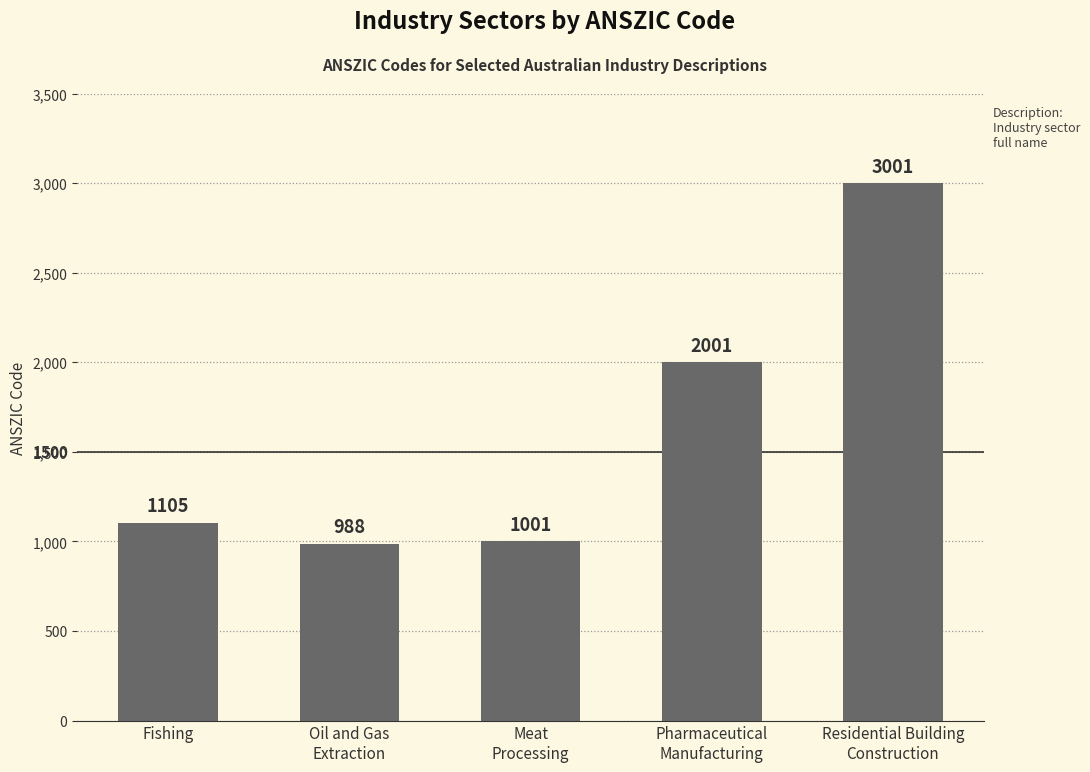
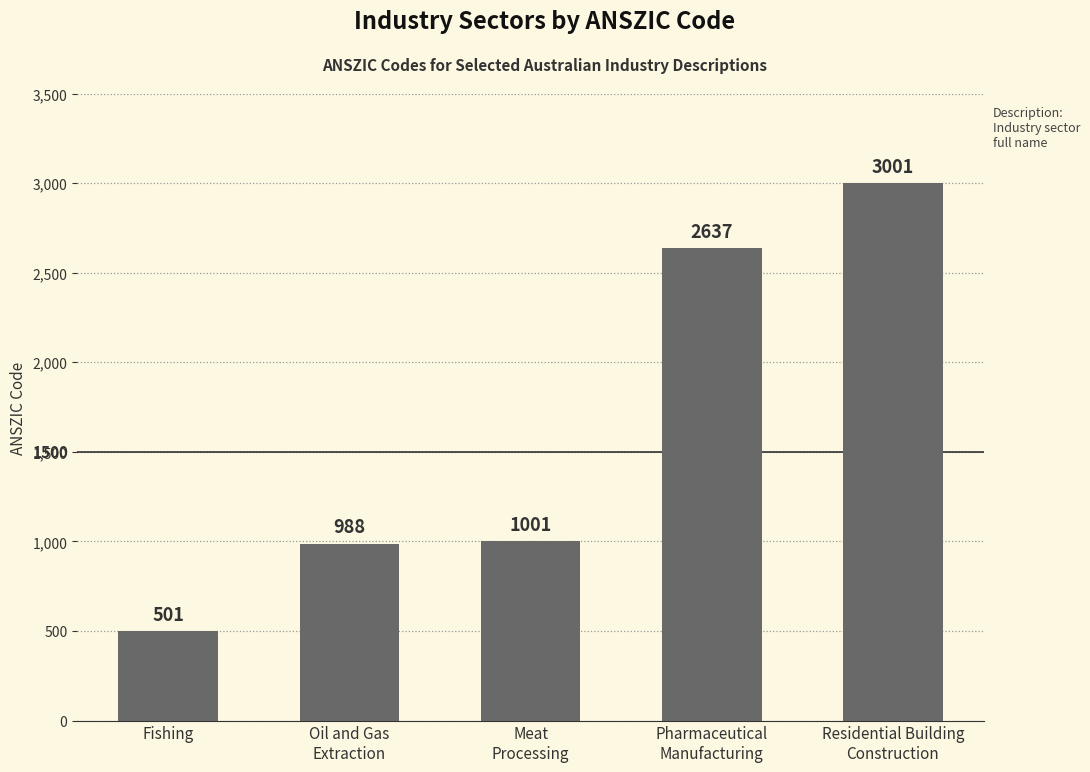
Fishing: 1105 -> 501
Pharmaceutical Manufacturing: 2001 -> 2637
